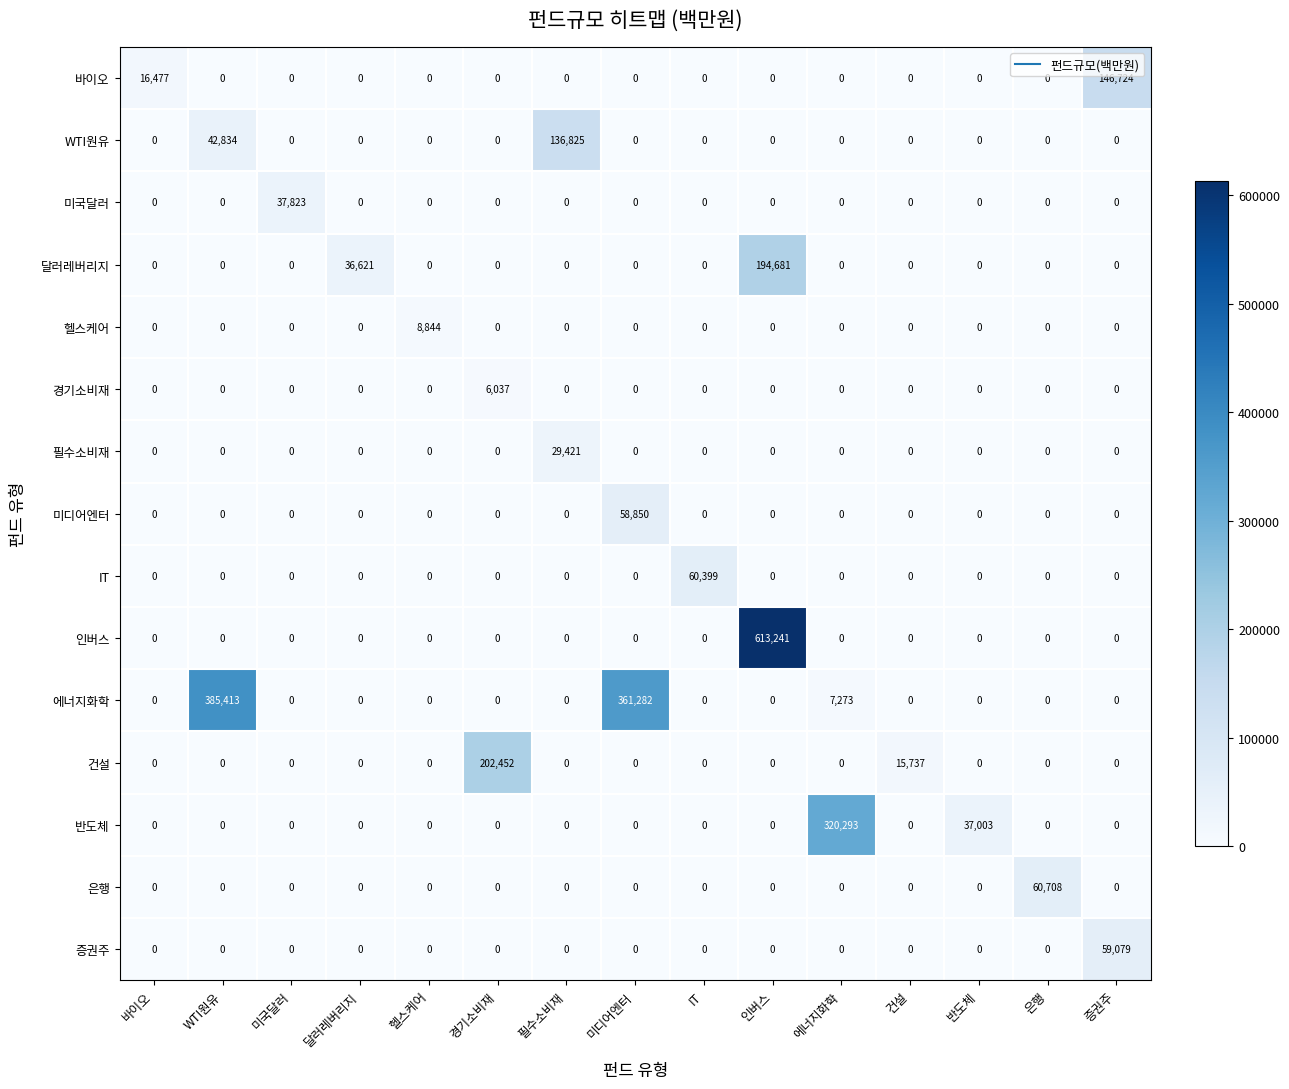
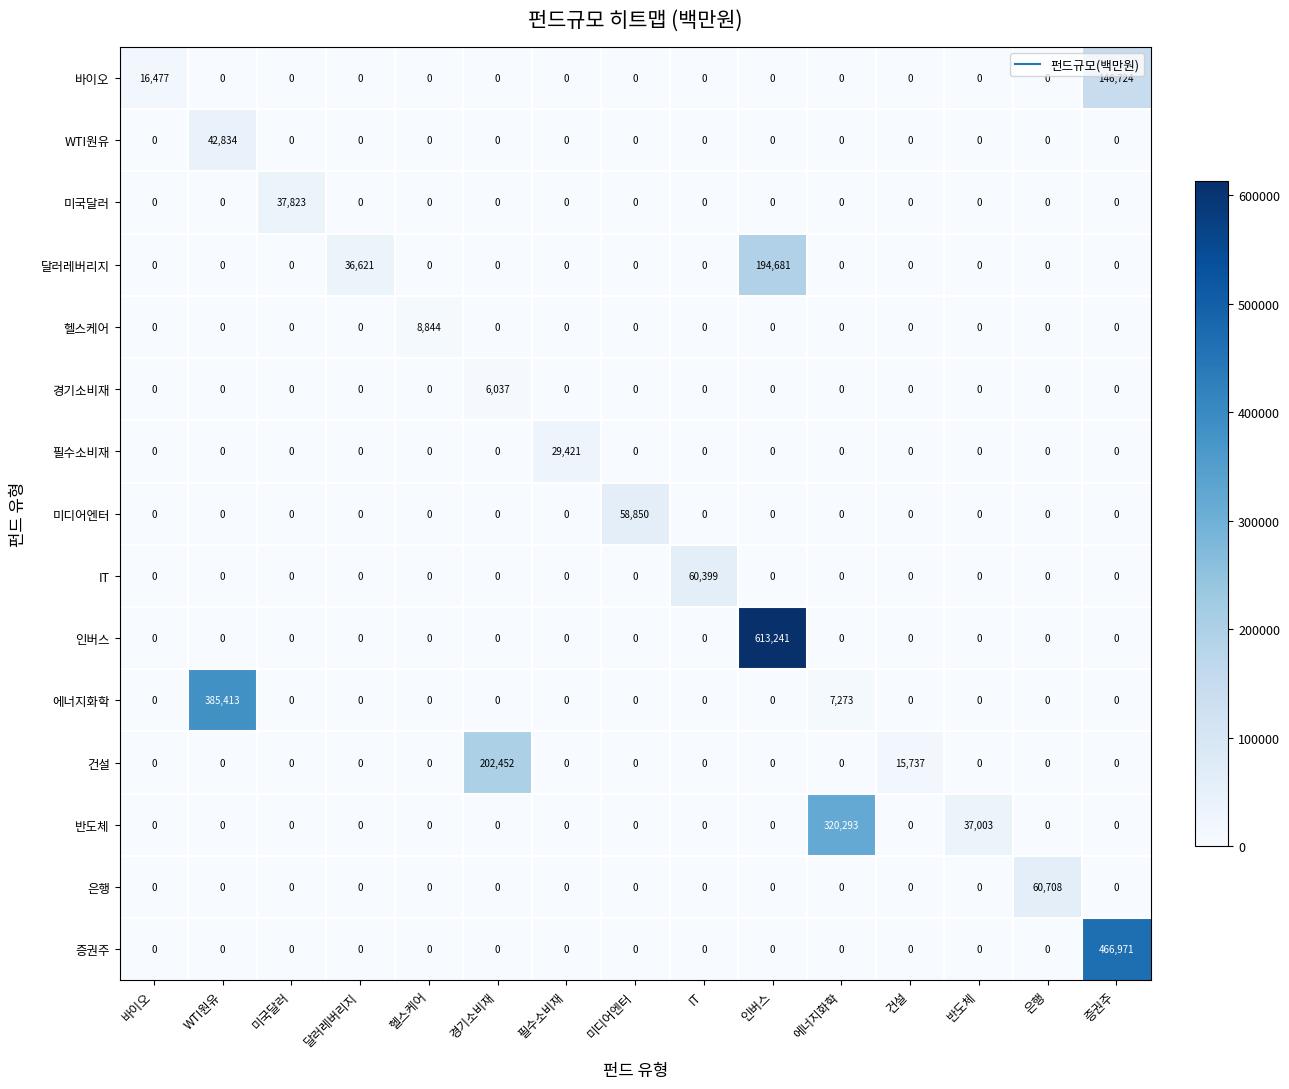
WTI원유, 필수소비재: 136,825 -> 0
에너지화학, 미디어엔터: 361,282 -> 0
증권주, 증권주: 59,079 -> 466,971
